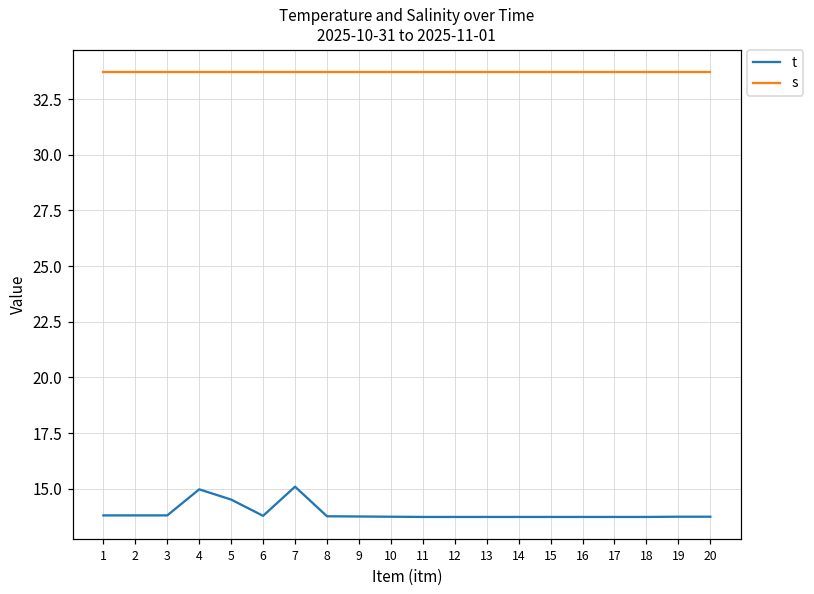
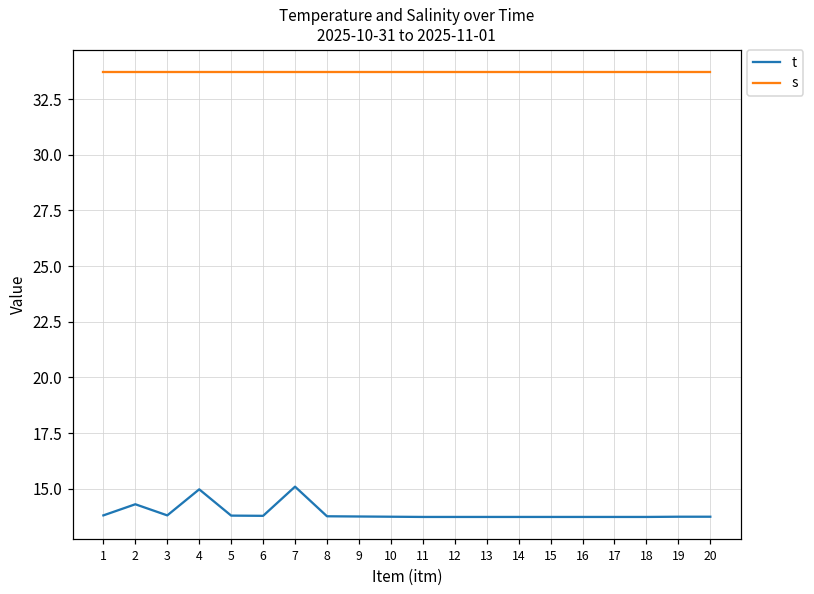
t, 2: 13.8 -> 14.3
t, 5: 14.5 -> 13.8
